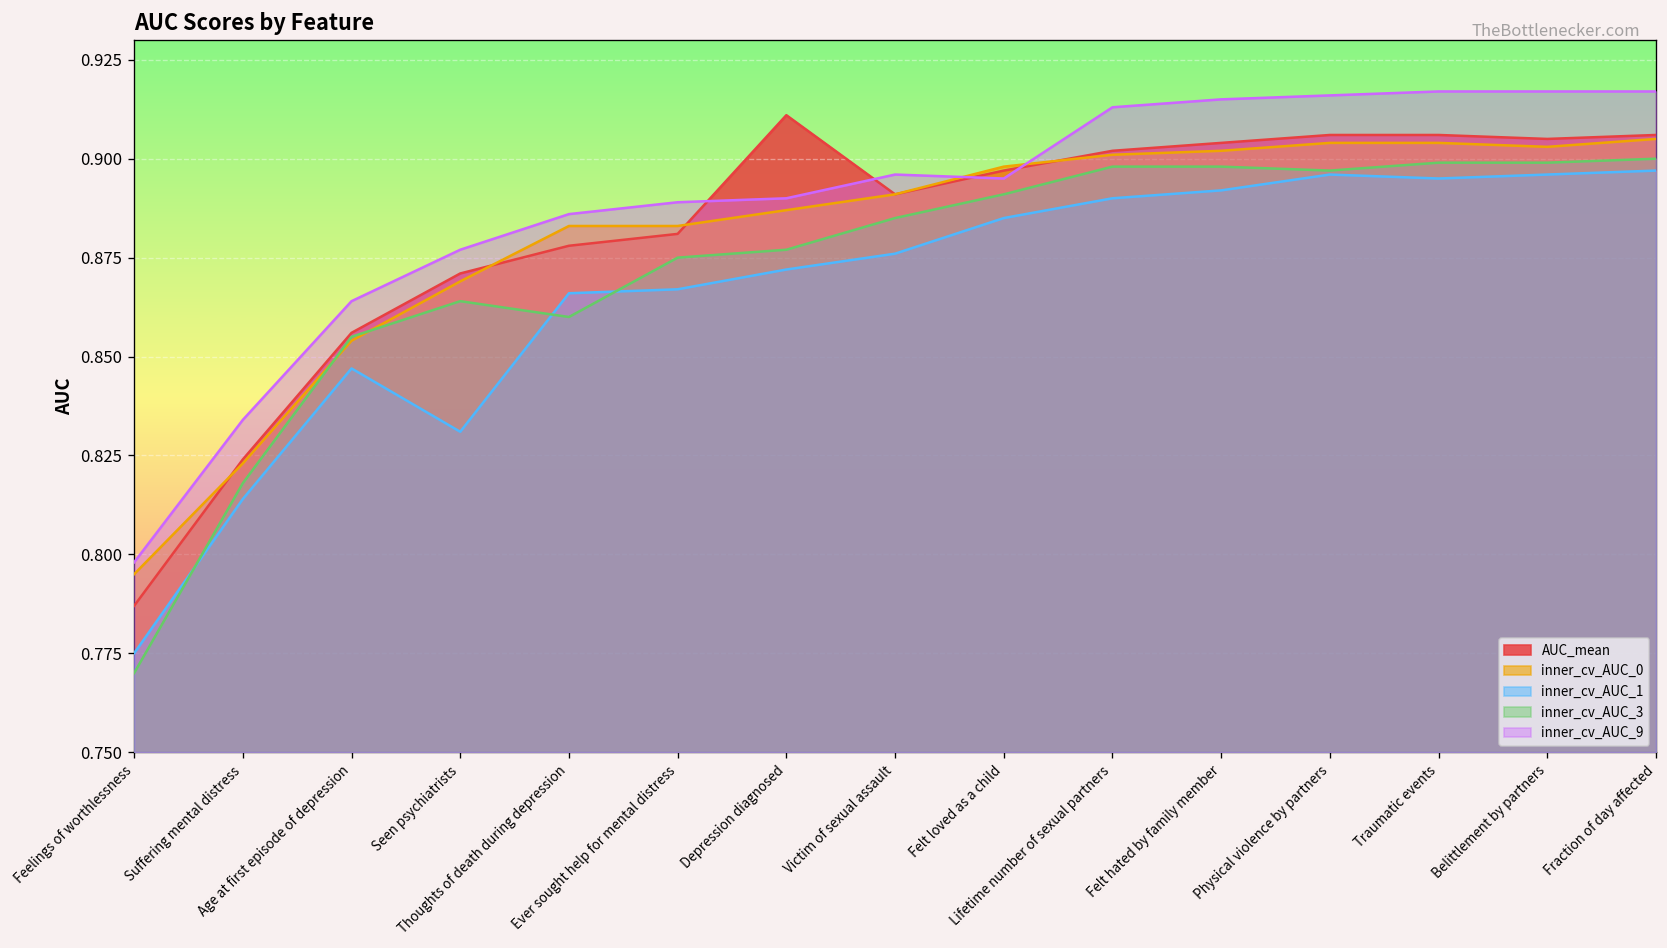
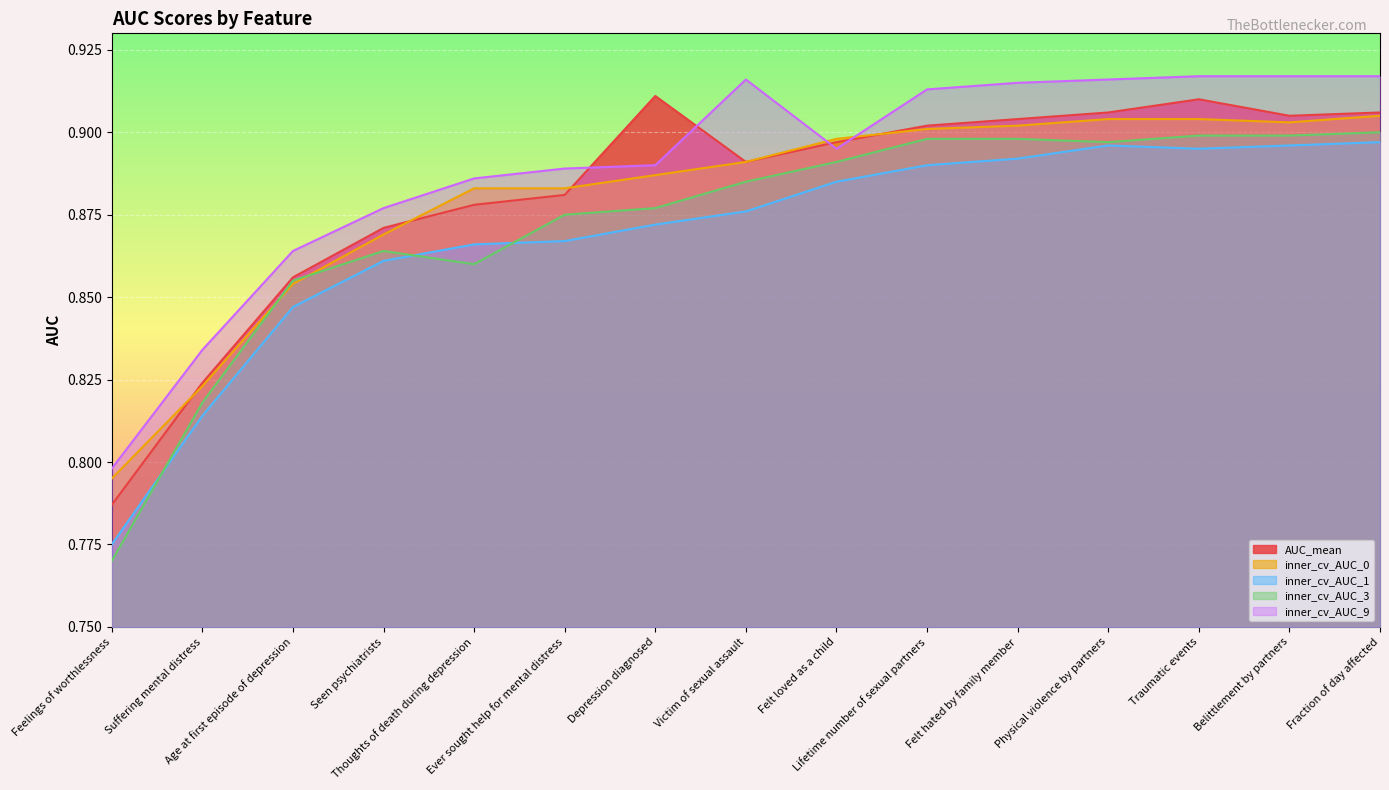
inner_cv_AUC_1, Seen psychiatrists: 0.831 -> 0.861
inner_cv_AUC_9, Victim of sexual assault: 0.896 -> 0.916
AUC_mean, Traumatic events: 0.906 -> 0.910
